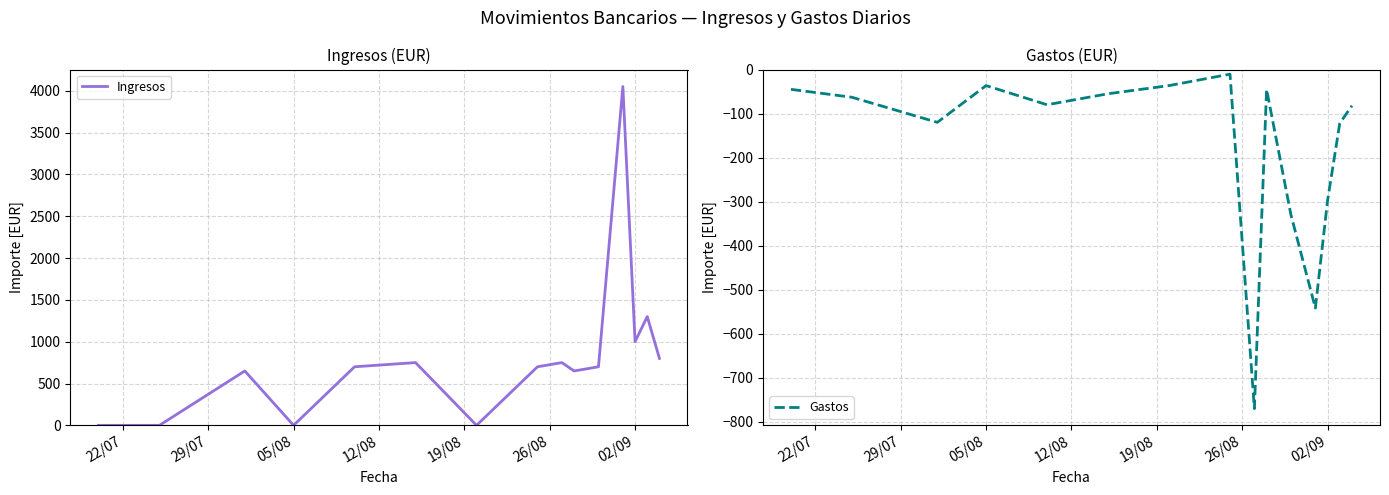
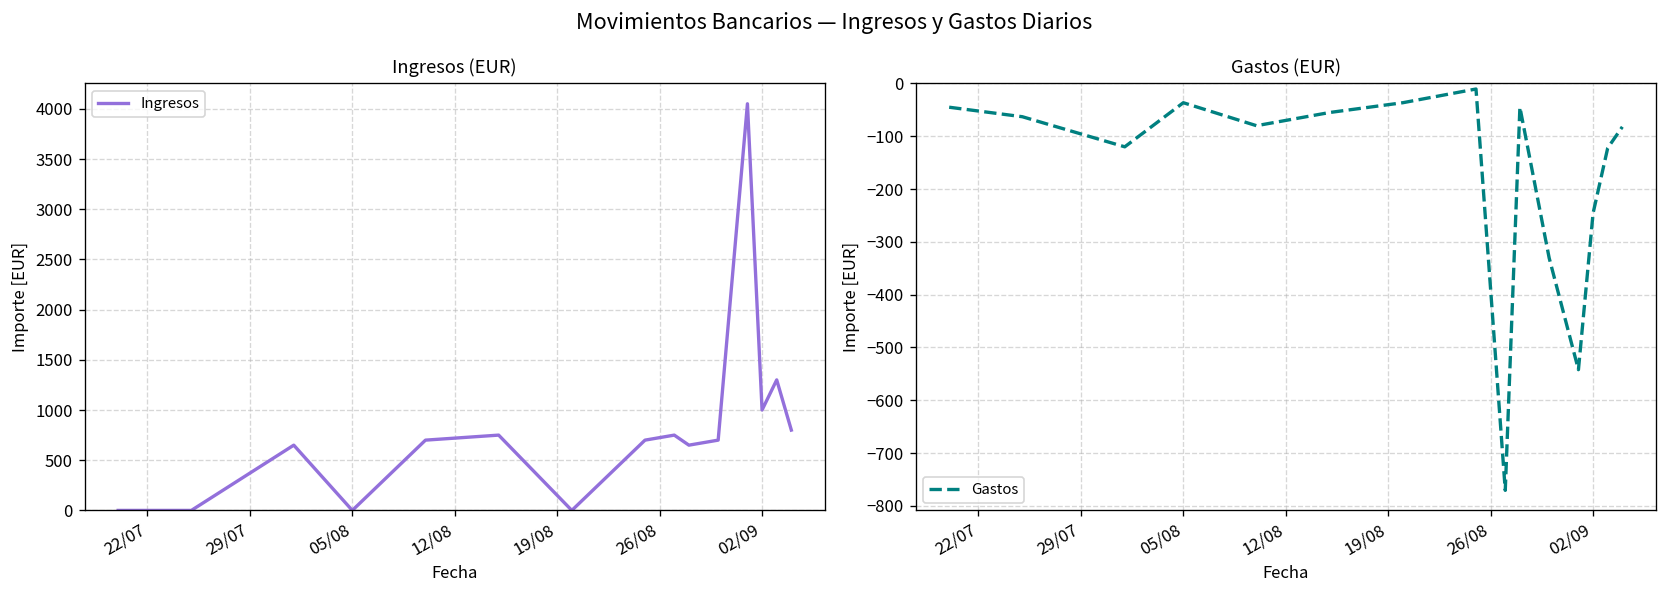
Gastos (EUR), 02/09: -300 -> -250
